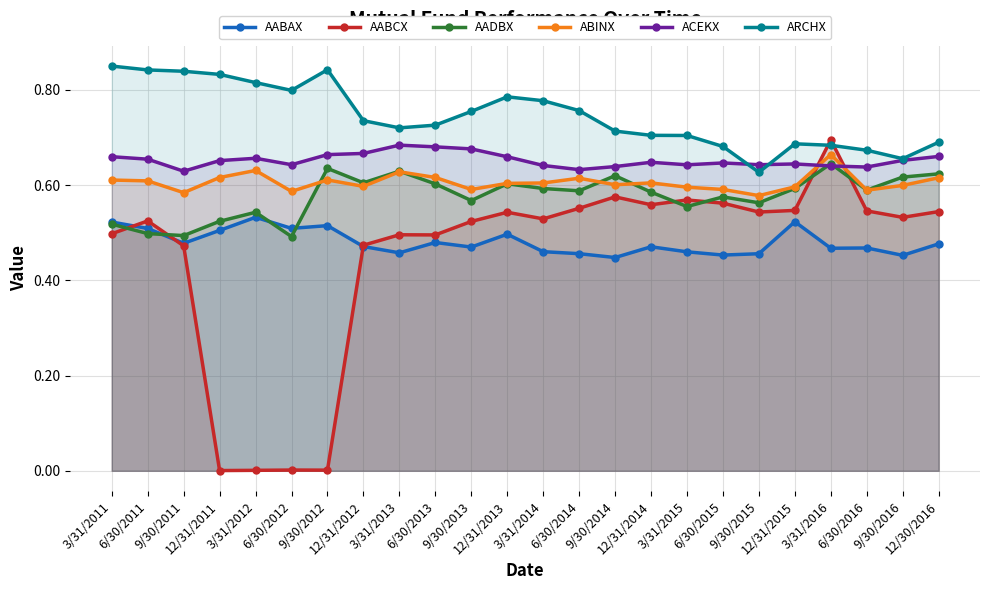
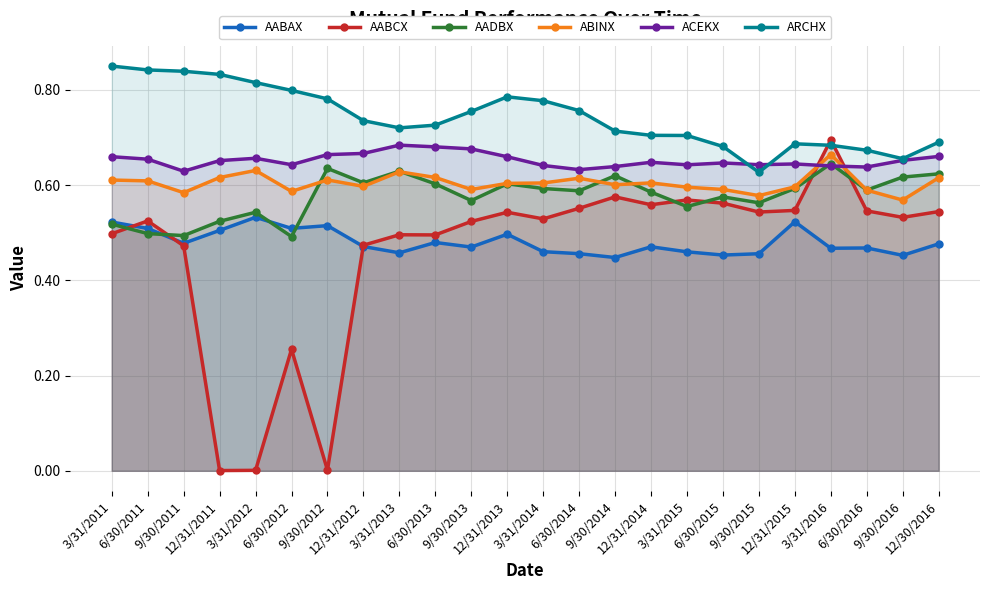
AABCX, 6/30/2012: 0.00 -> 0.26
ARCHX, 9/30/2012: 0.84 -> 0.78
ABINX, 9/30/2016: 0.60 -> 0.57
